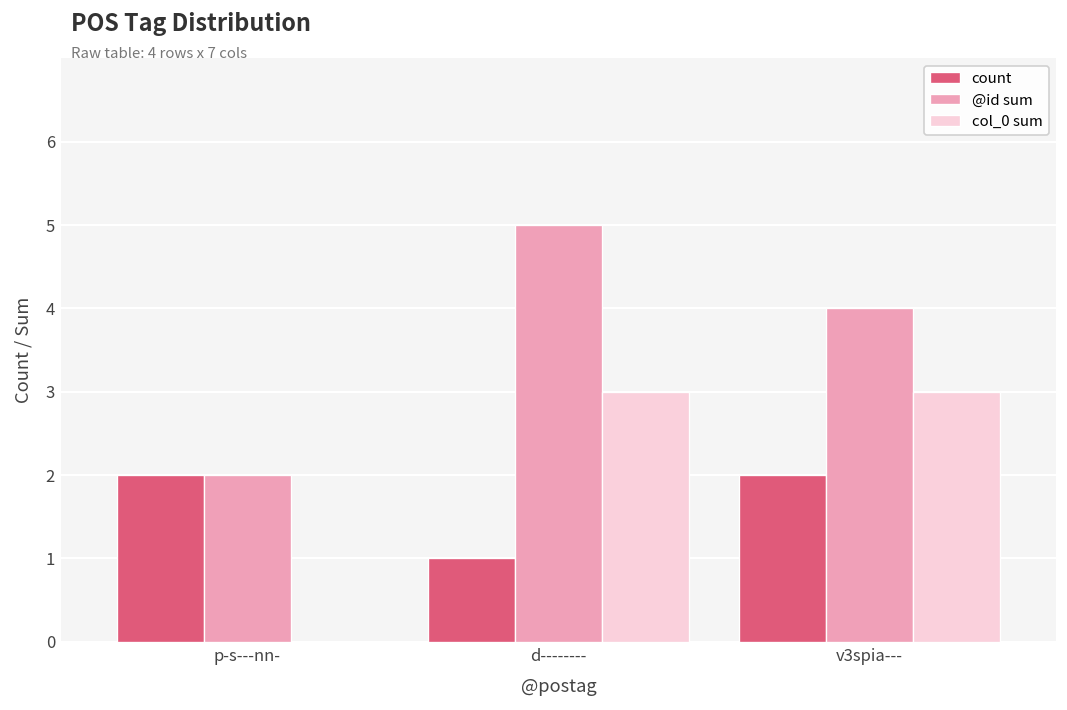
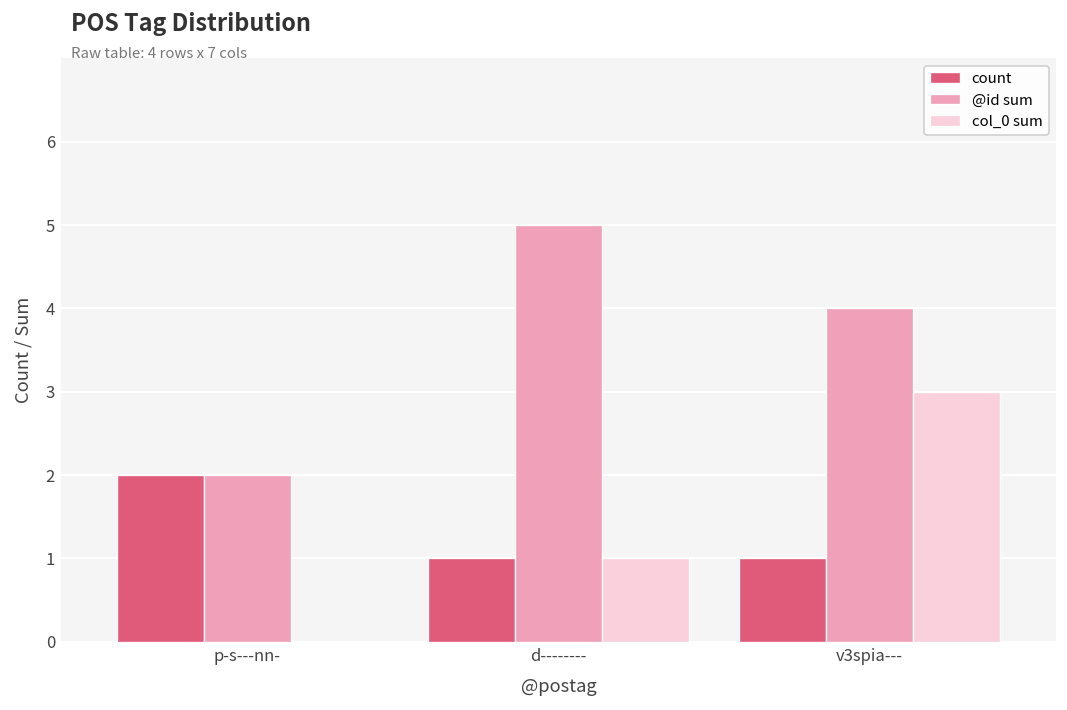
col_0 sum, d--------: 3 -> 1
count, v3spia---: 2 -> 1
